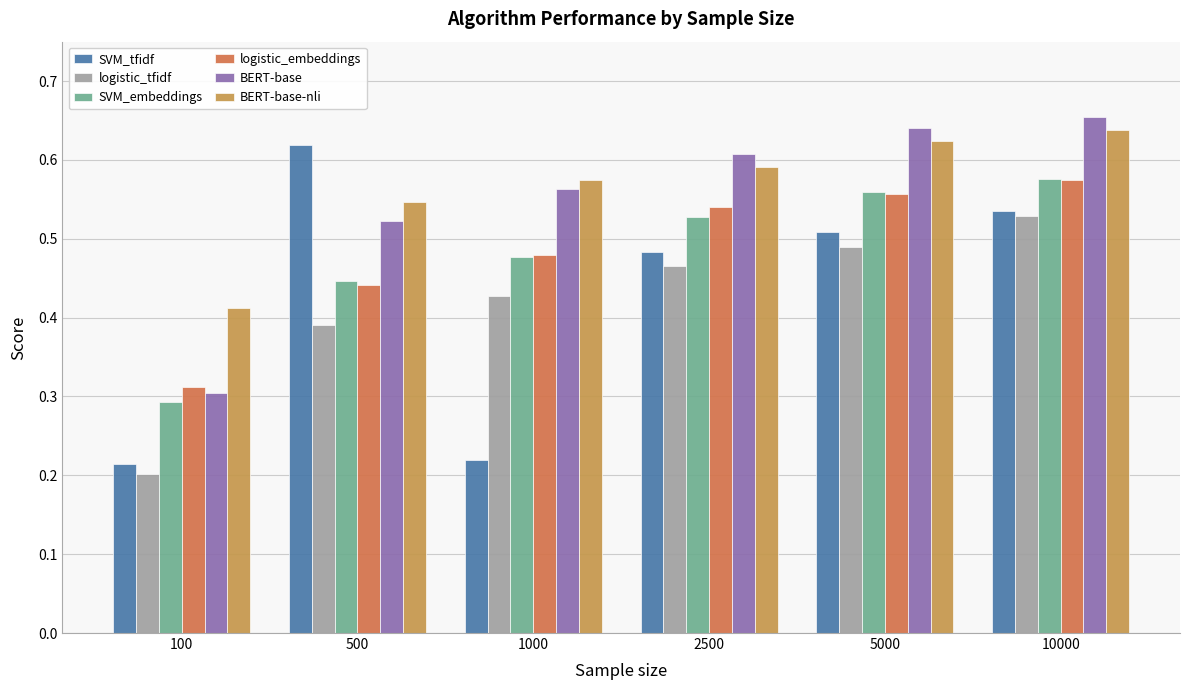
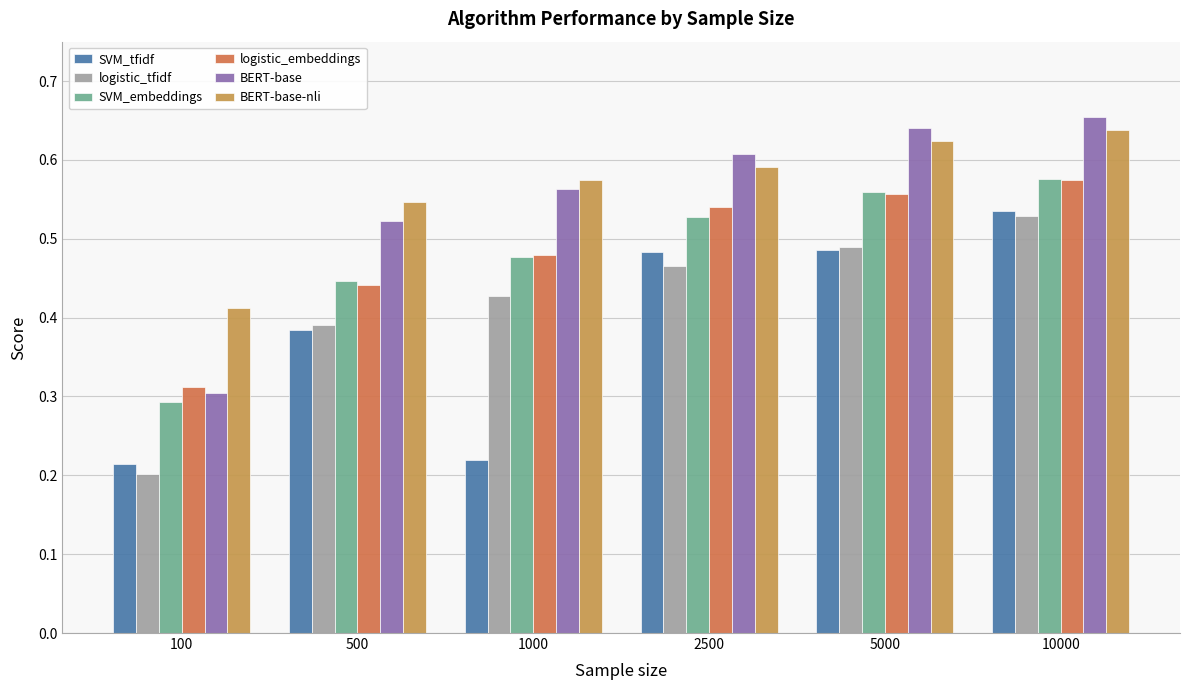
SVM_tfidf, 500: 0.62 -> 0.38
SVM_tfidf, 5000: 0.51 -> 0.49
